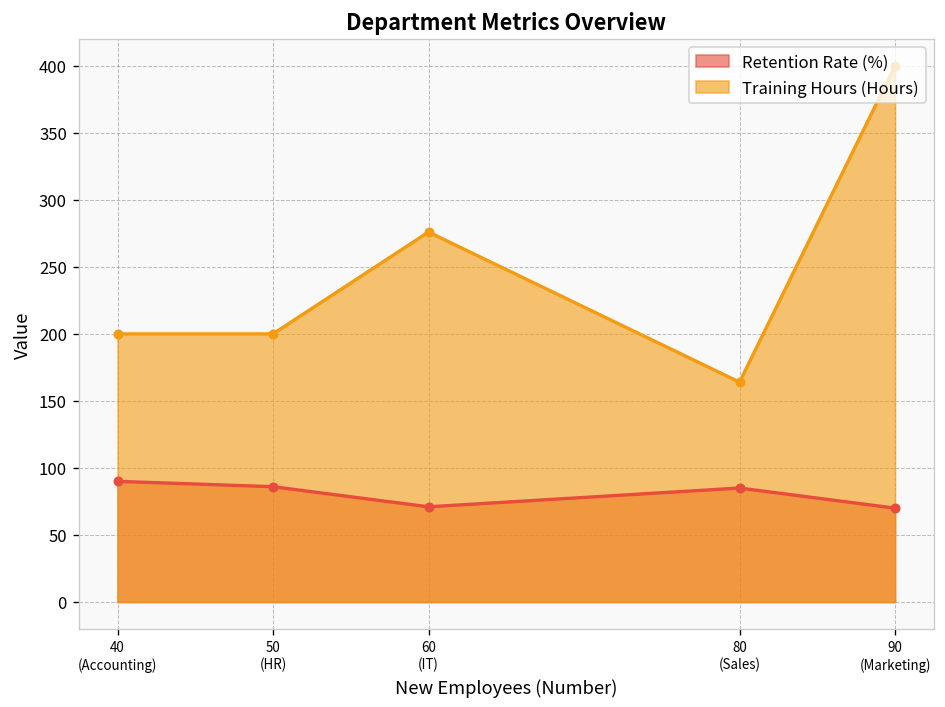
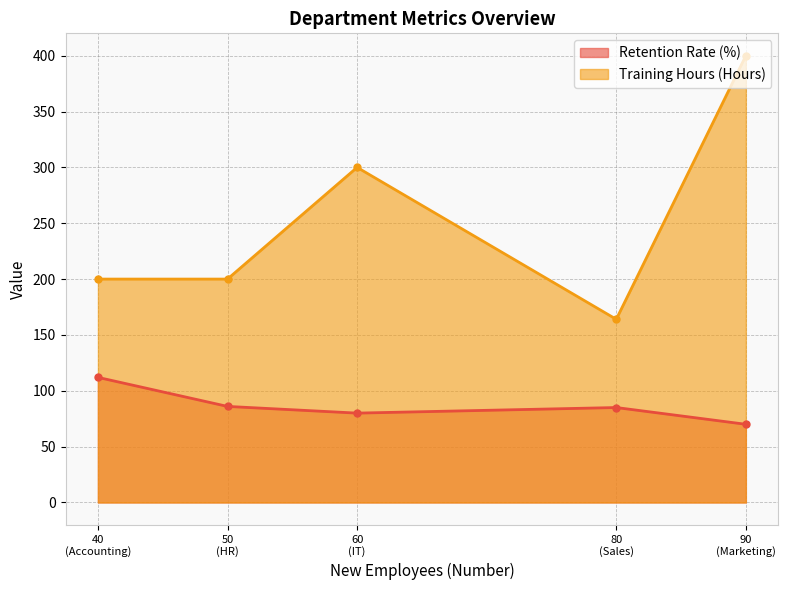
Retention Rate (%), 40 (Accounting): 90 -> 112
Retention Rate (%), 60 (IT): 71 -> 80
Training Hours (Hours), 60 (IT): 276 -> 300
